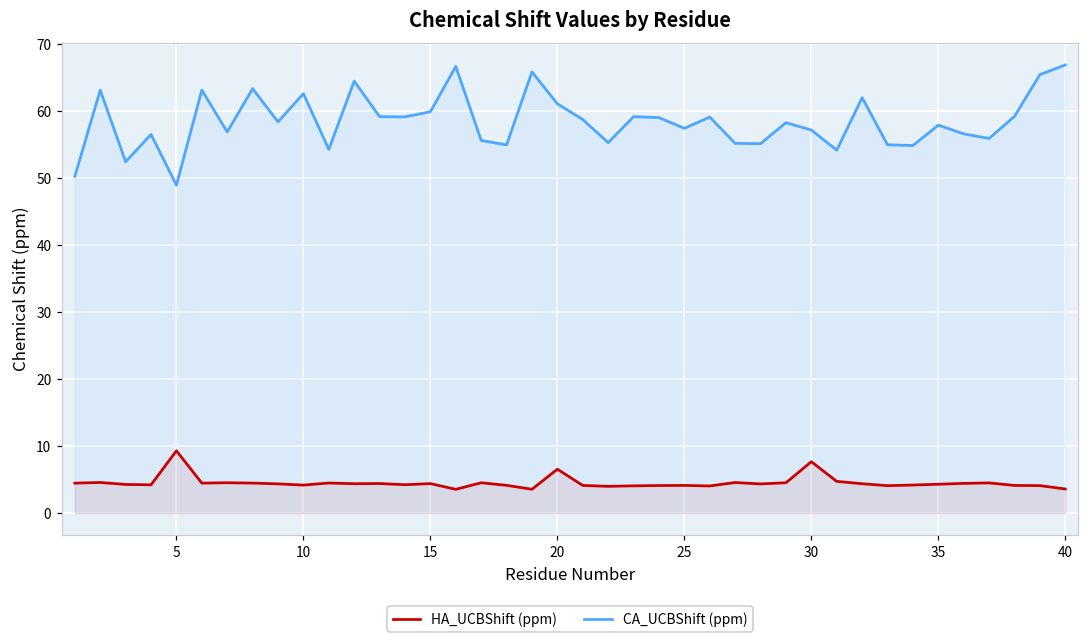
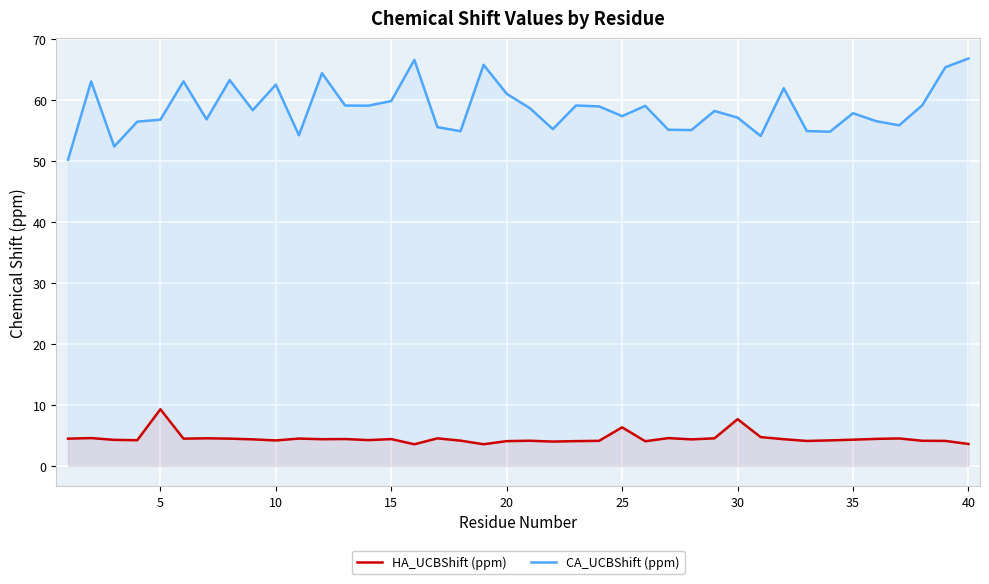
CA_UCBShift (ppm), 5: 49 -> 57
HA_UCBShift (ppm), 20: 7 -> 4
HA_UCBShift (ppm), 25: 4 -> 6
